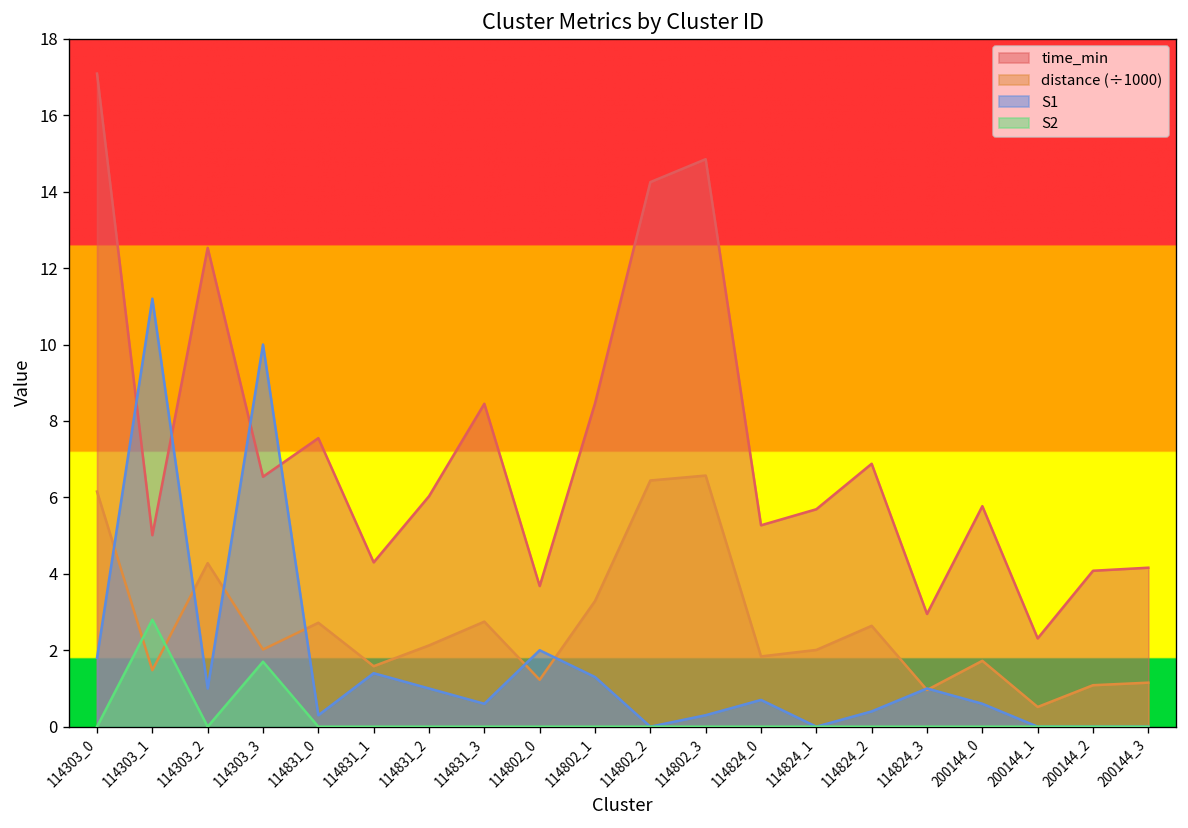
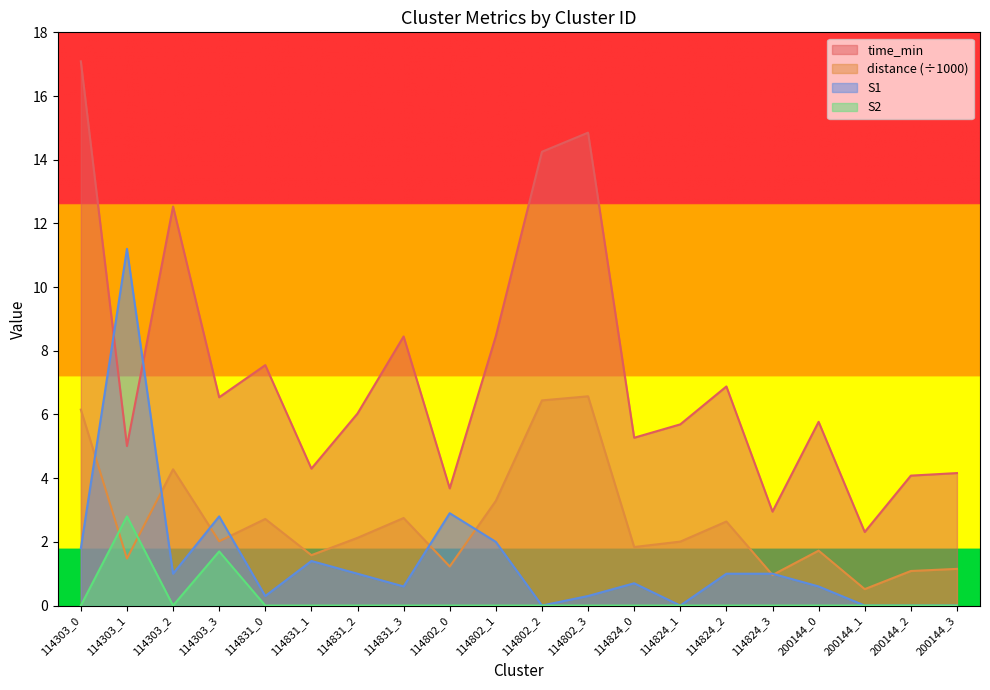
S1, 114303_3: 10.0 -> 2.8
S1, 114802_0: 2.0 -> 2.9
S1, 114802_1: 1.3 -> 2.0
S1, 114824_2: 0.4 -> 1.0
